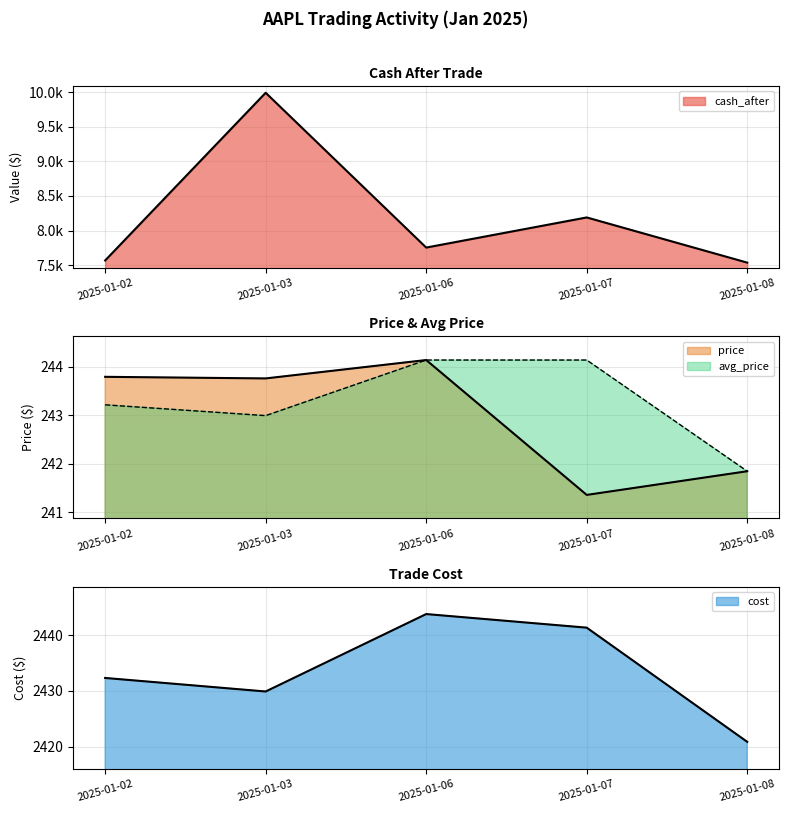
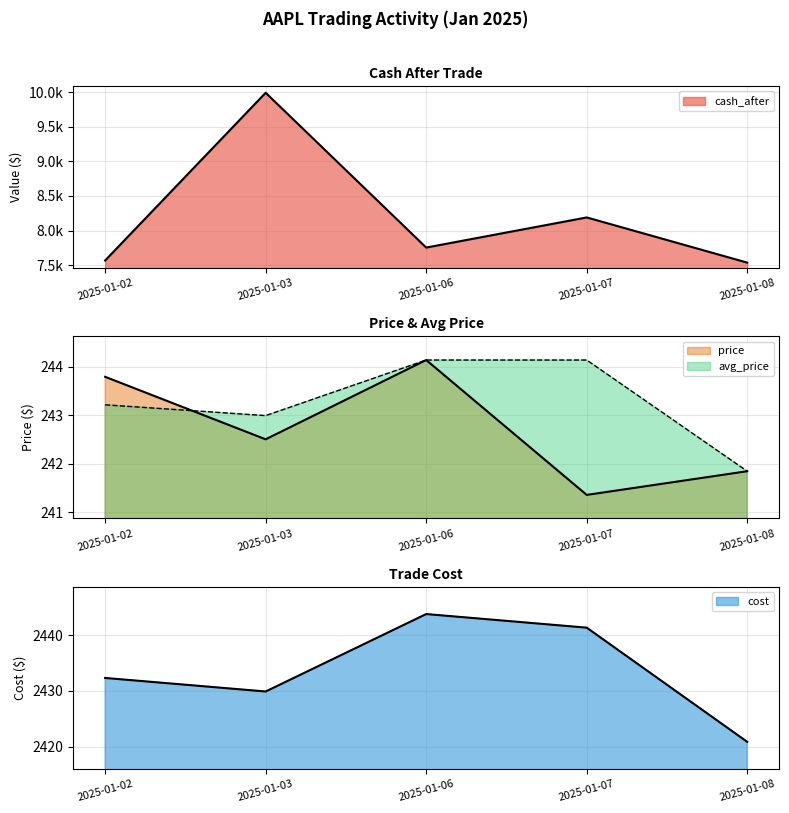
Price & Avg Price, price, 2025-01-03: 243.8 -> 242.5
